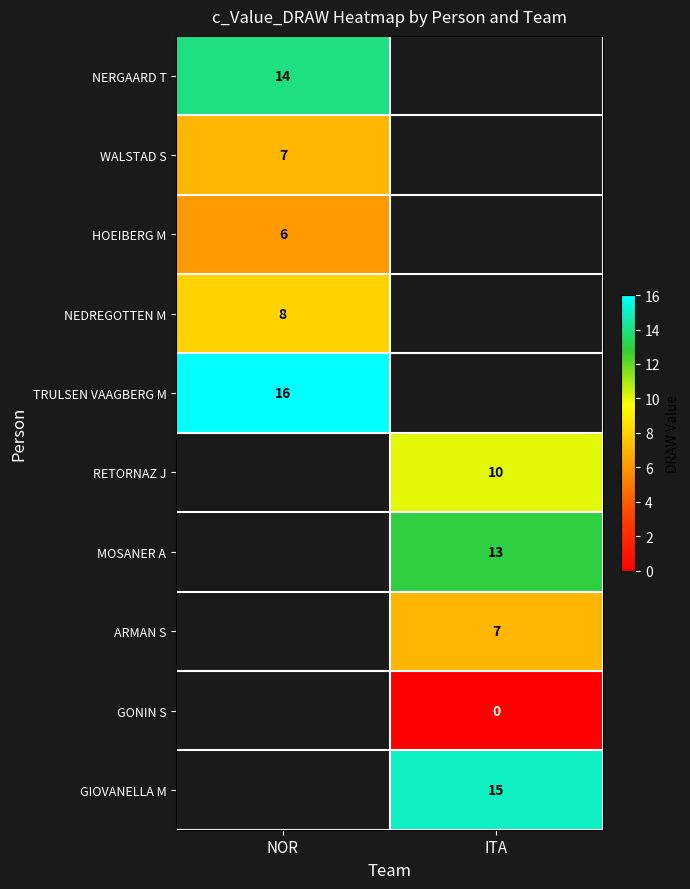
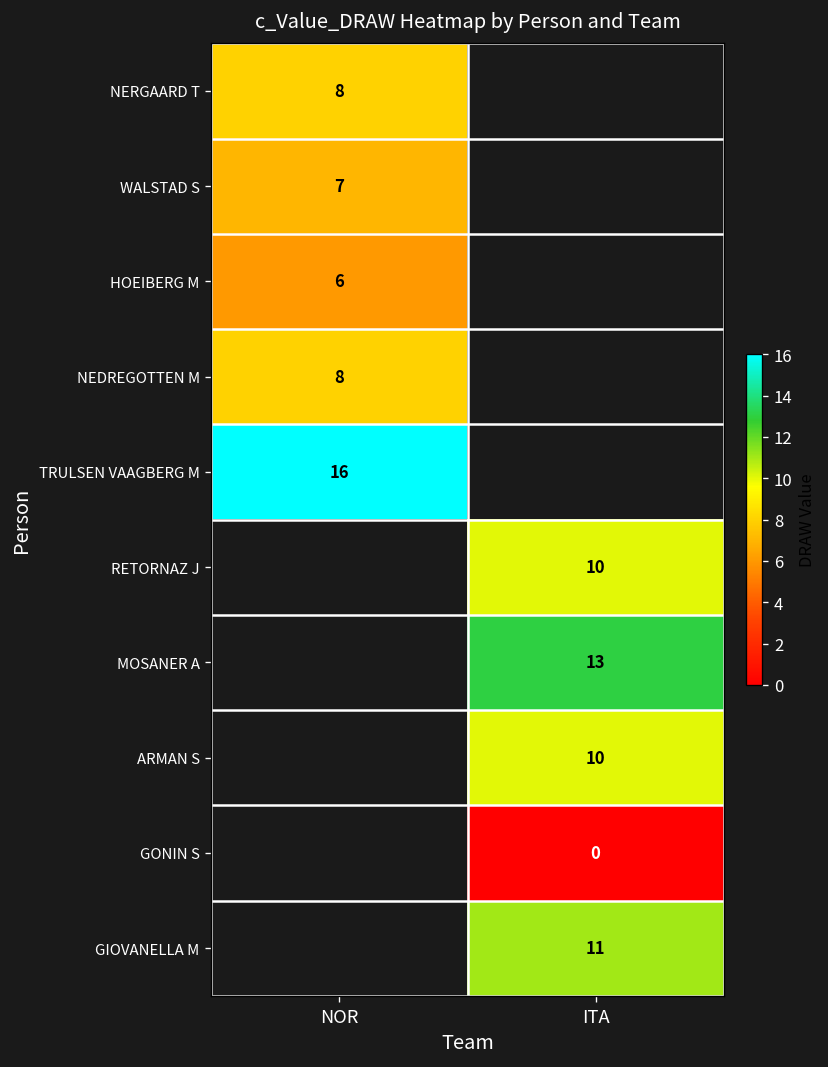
NERGAARD T, NOR: 14 -> 8
ARMAN S, ITA: 7 -> 10
GIOVANELLA M, ITA: 15 -> 11
